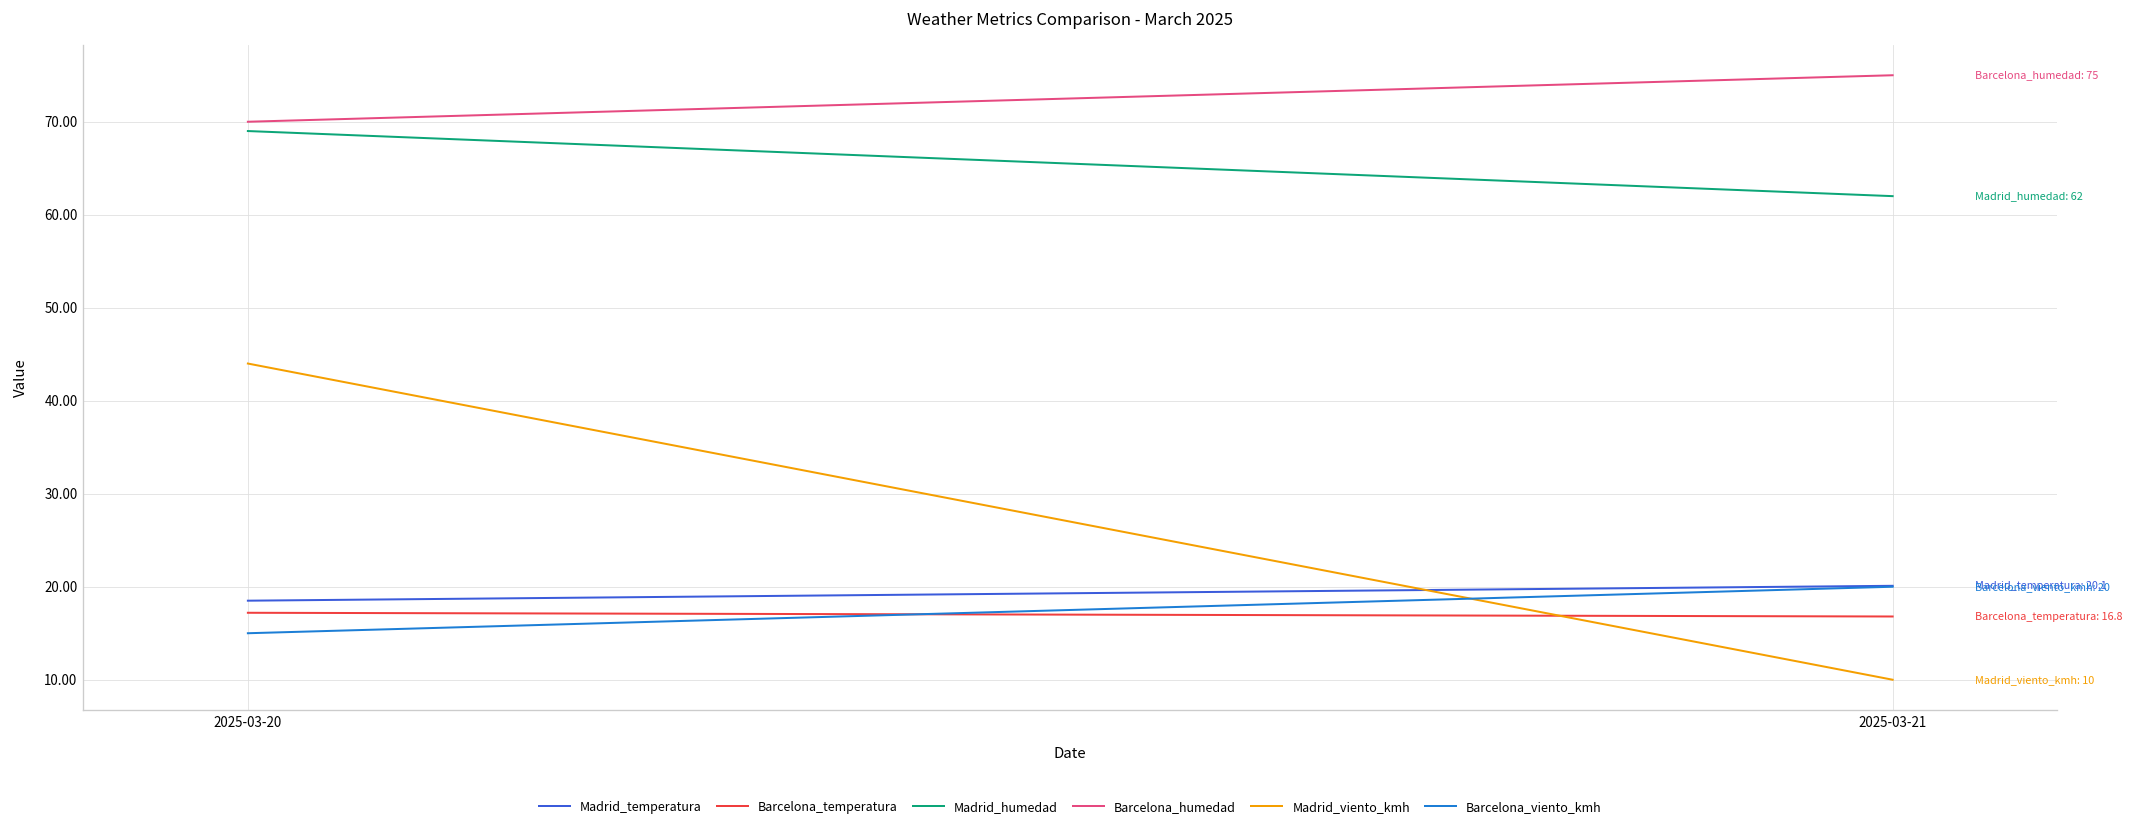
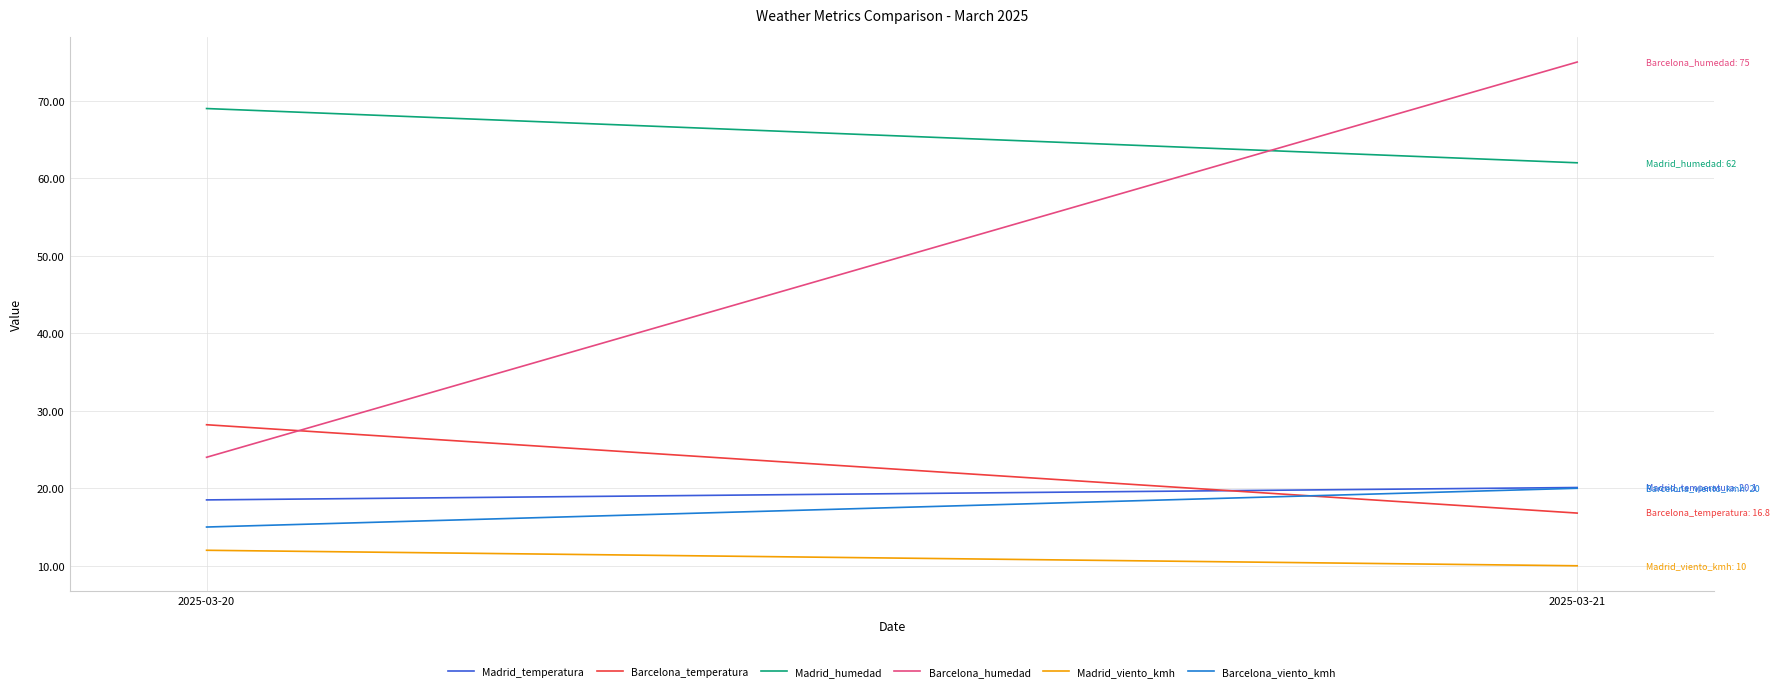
Barcelona_temperatura, 2025-03-20: 17 -> 28
Barcelona_humedad, 2025-03-20: 70 -> 24
Madrid_viento_kmh, 2025-03-20: 44 -> 12
